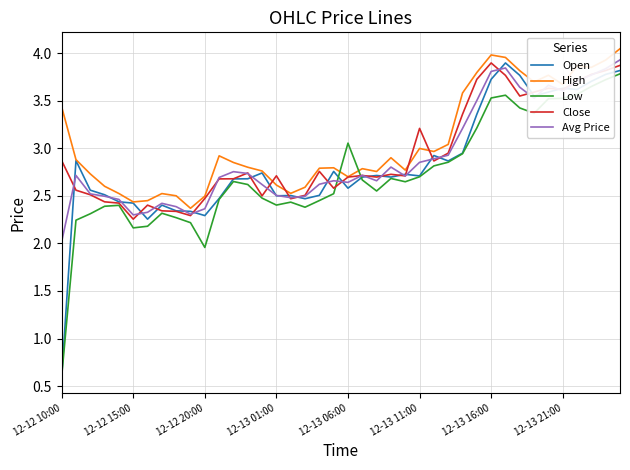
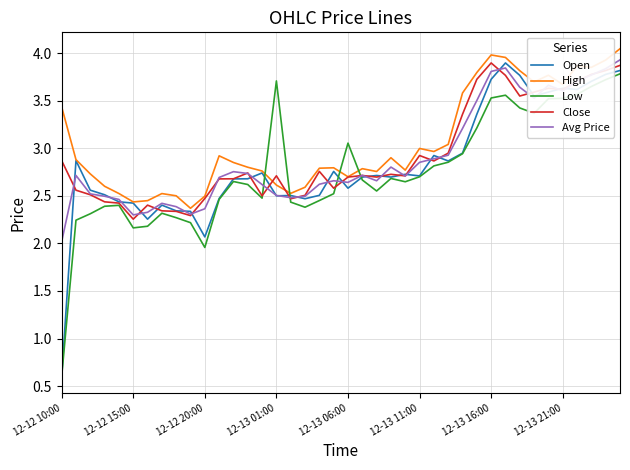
Open, 12-12 20:00: 2.3 -> 2.1
Low, 12-13 01:00: 2.4 -> 3.7
Close, 12-13 11:00: 3.2 -> 2.9
